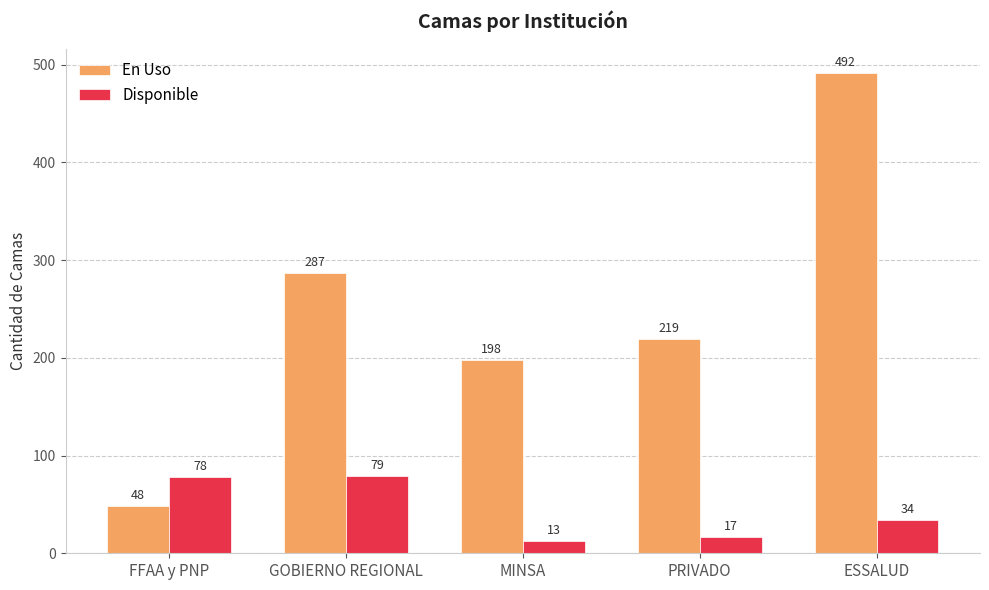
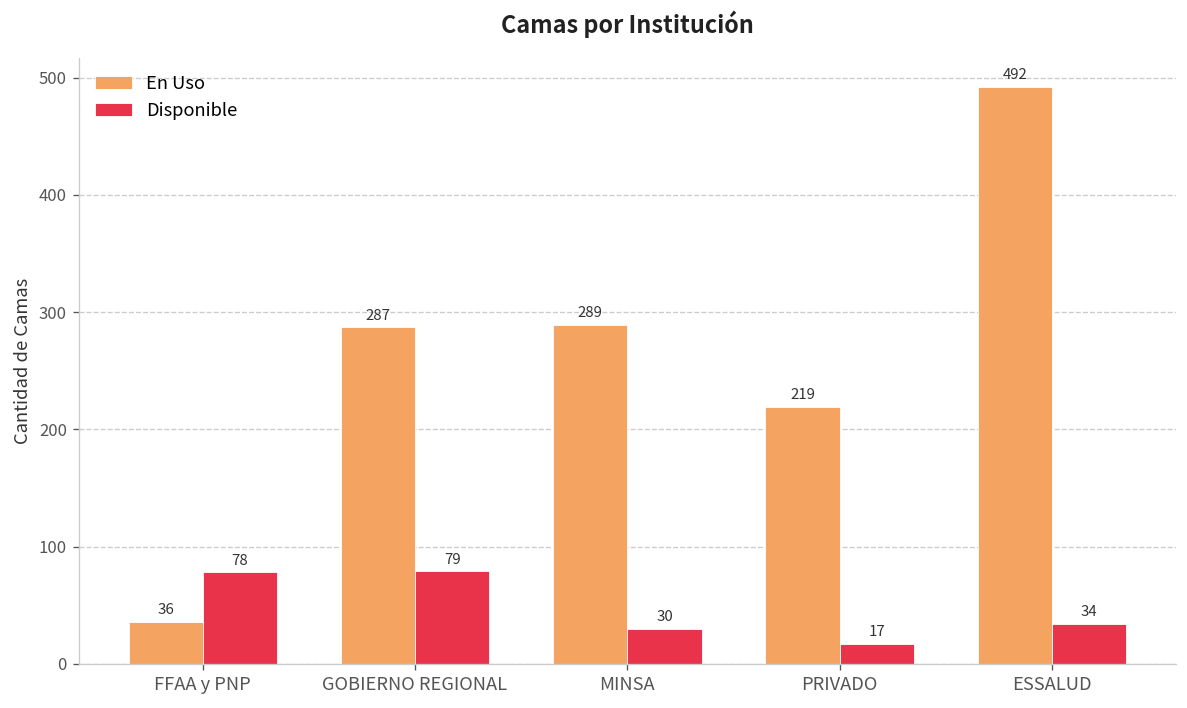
En Uso, FFAA y PNP: 48 -> 36
En Uso, MINSA: 198 -> 289
Disponible, MINSA: 13 -> 30
